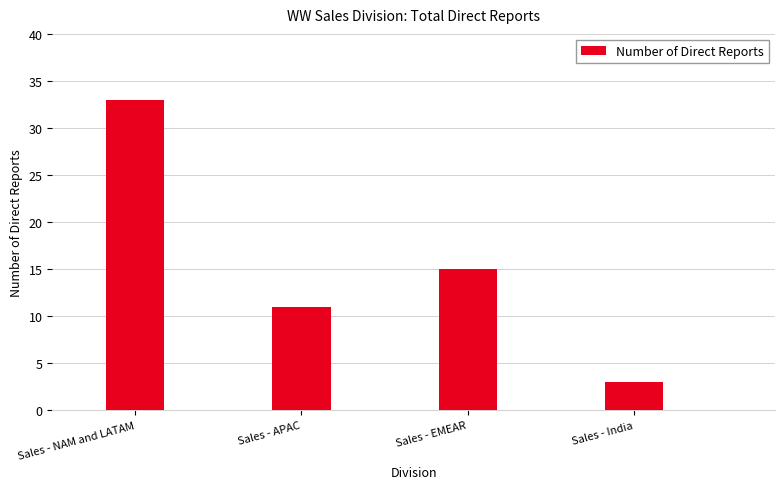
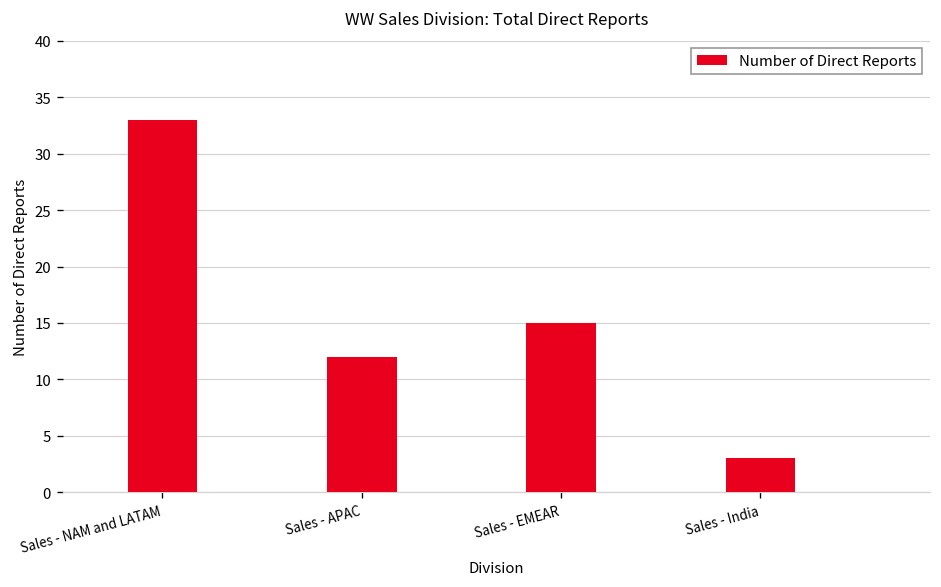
Sales - APAC: 11 -> 12
